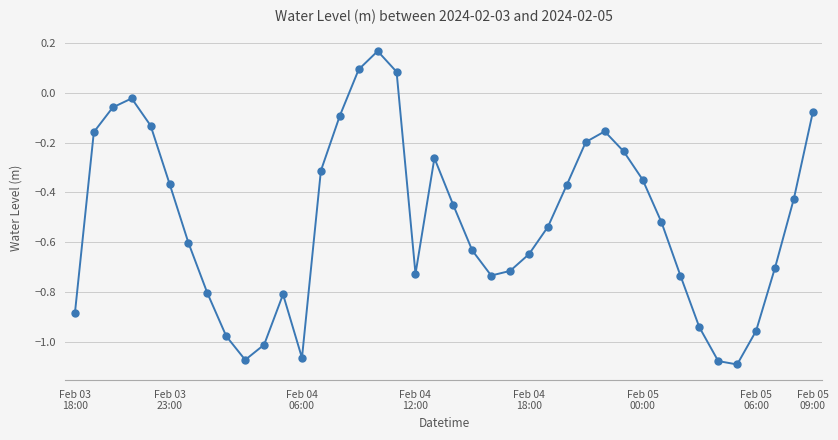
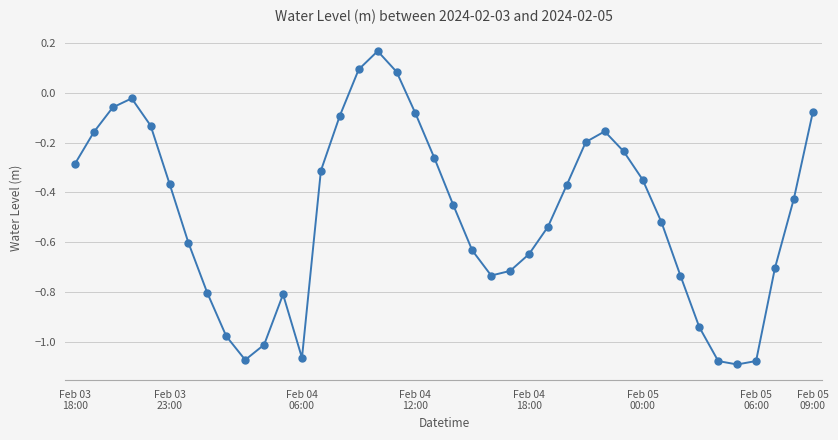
Feb 03 18:00: -0.89 -> -0.29
Feb 04 12:00: -0.73 -> -0.08
Feb 05 06:00: -0.96 -> -1.08
